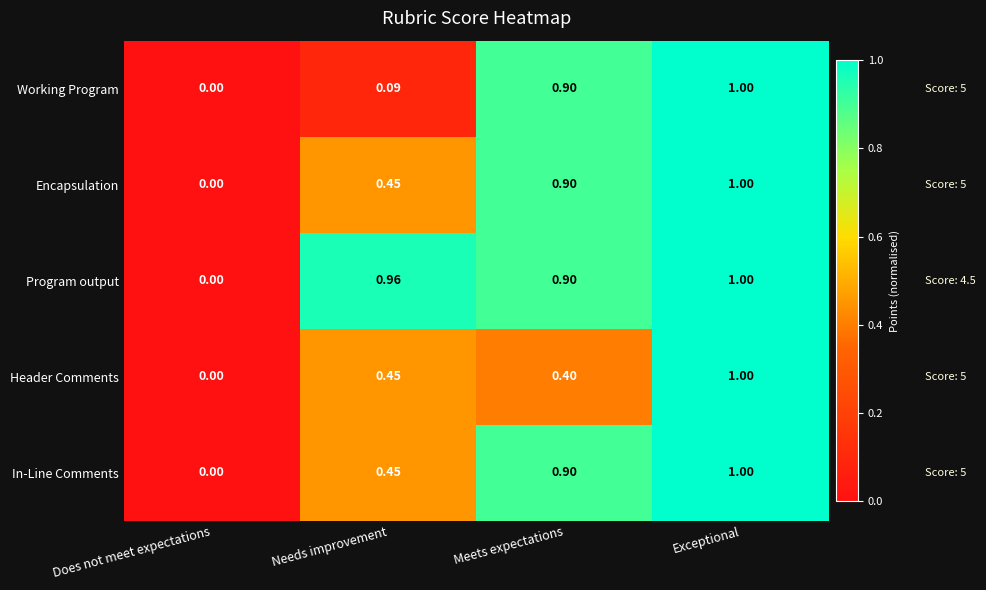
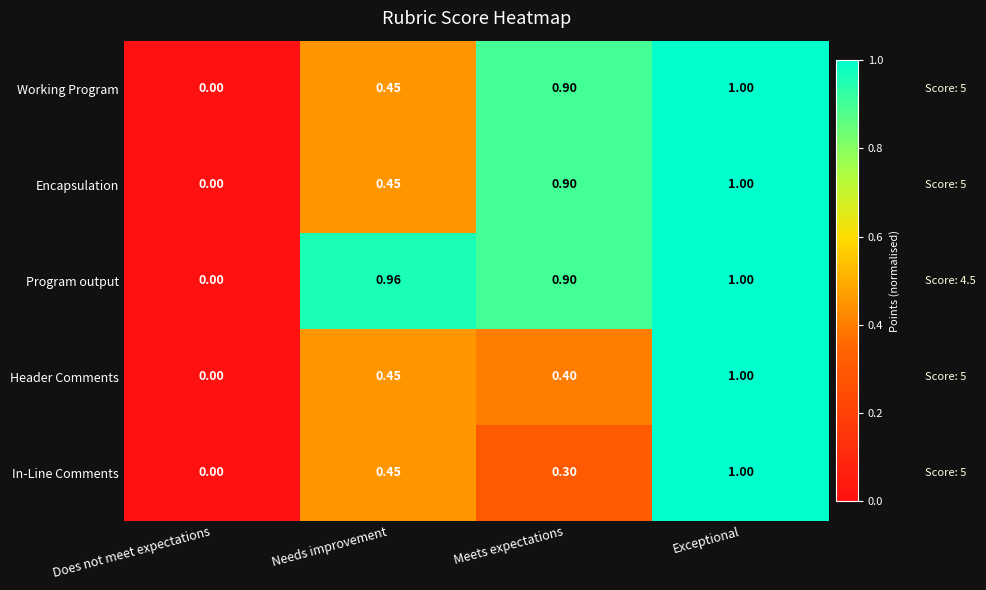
Working Program, Needs improvement: 0.09 -> 0.45
In-Line Comments, Meets expectations: 0.90 -> 0.30
